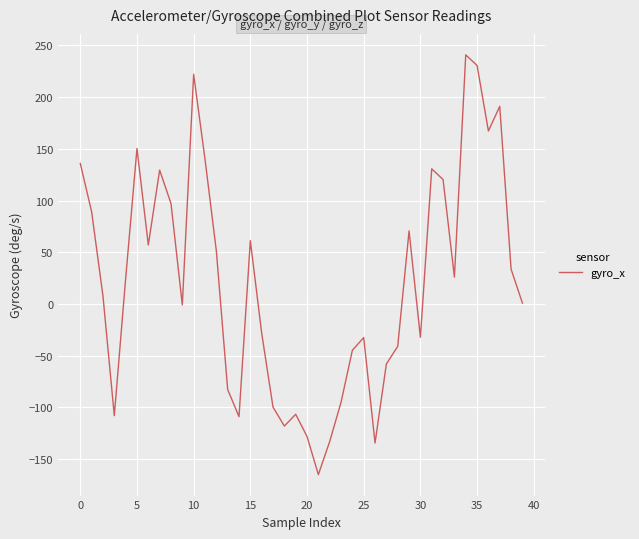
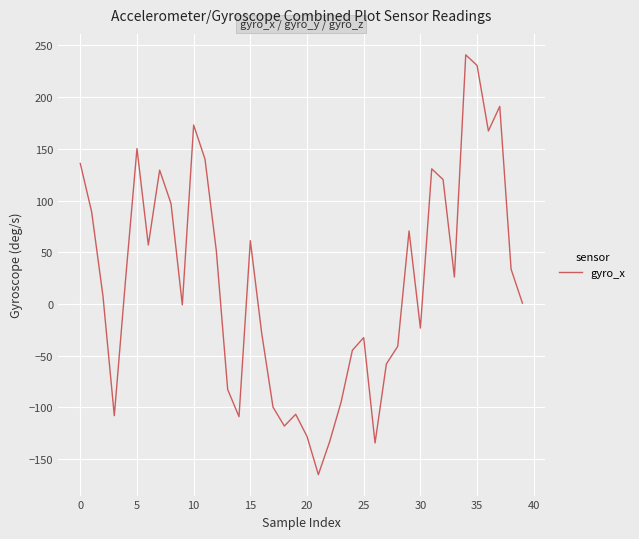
10: 222 -> 173
30: -32 -> -23
